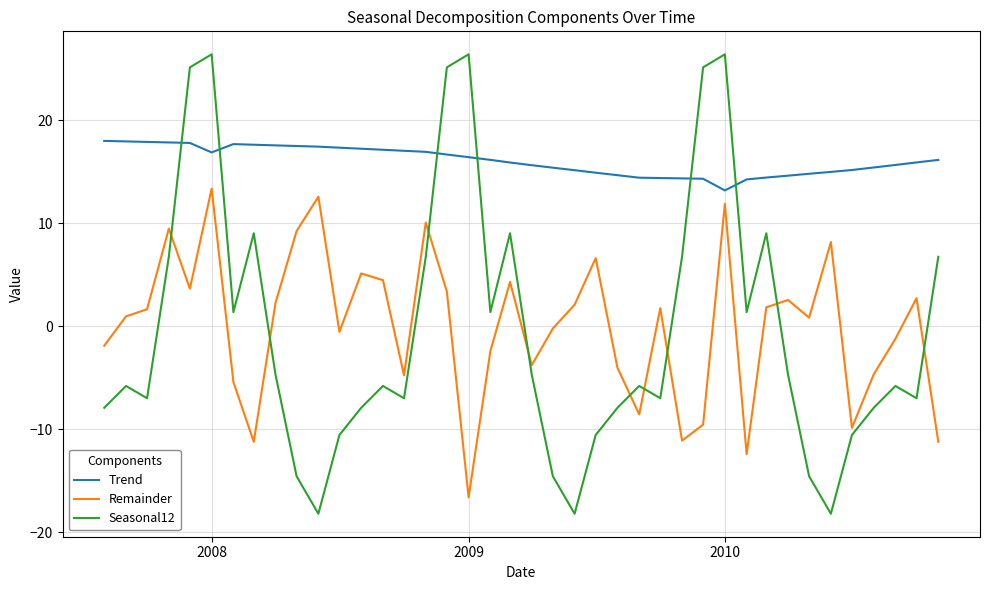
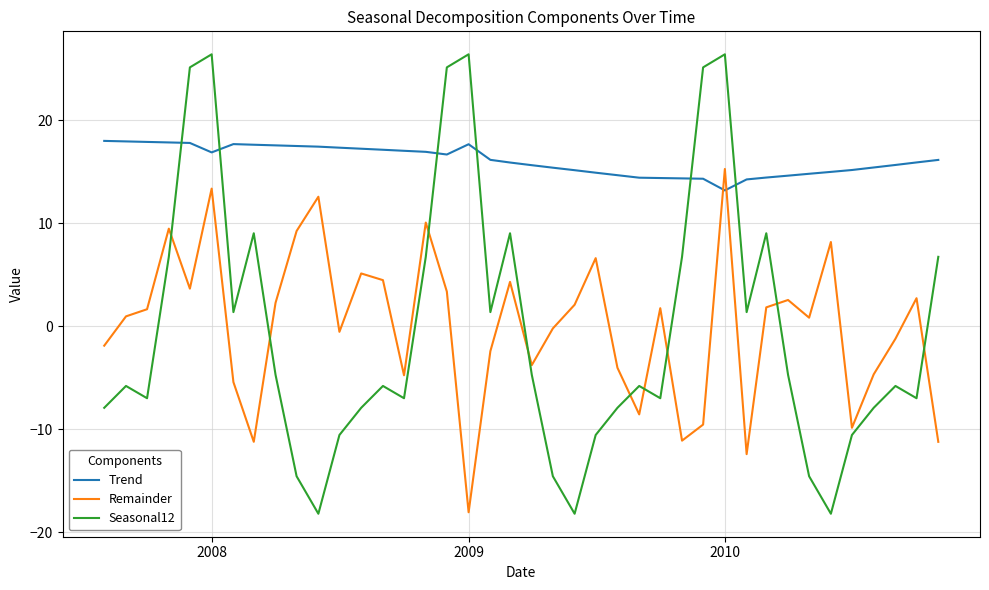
Trend, 2009: 16.4 -> 17.7
Remainder, 2009: -16.6 -> -18.0
Remainder, 2010: 11.9 -> 15.3
